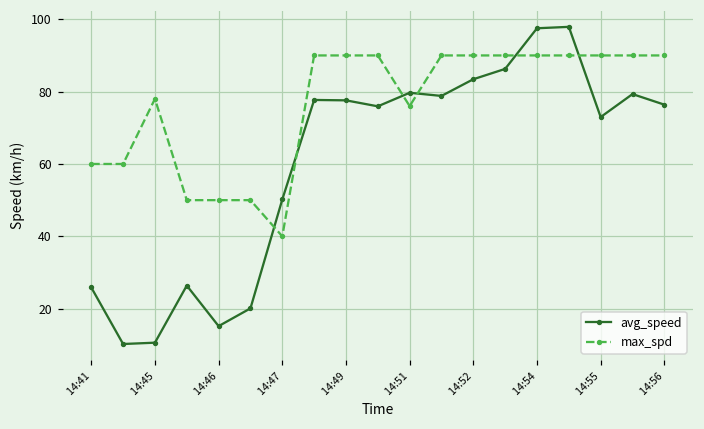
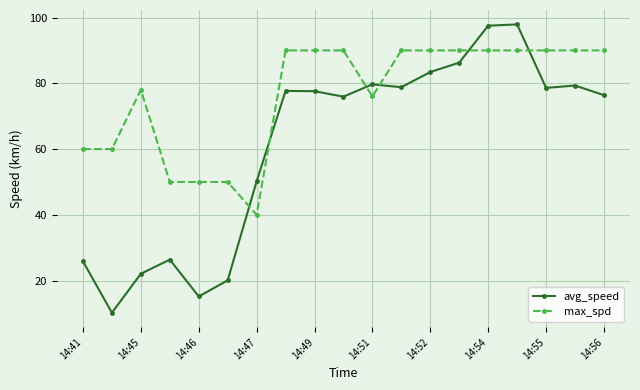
avg_speed, 14:45: 11 -> 22
avg_speed, 14:55: 73 -> 79
